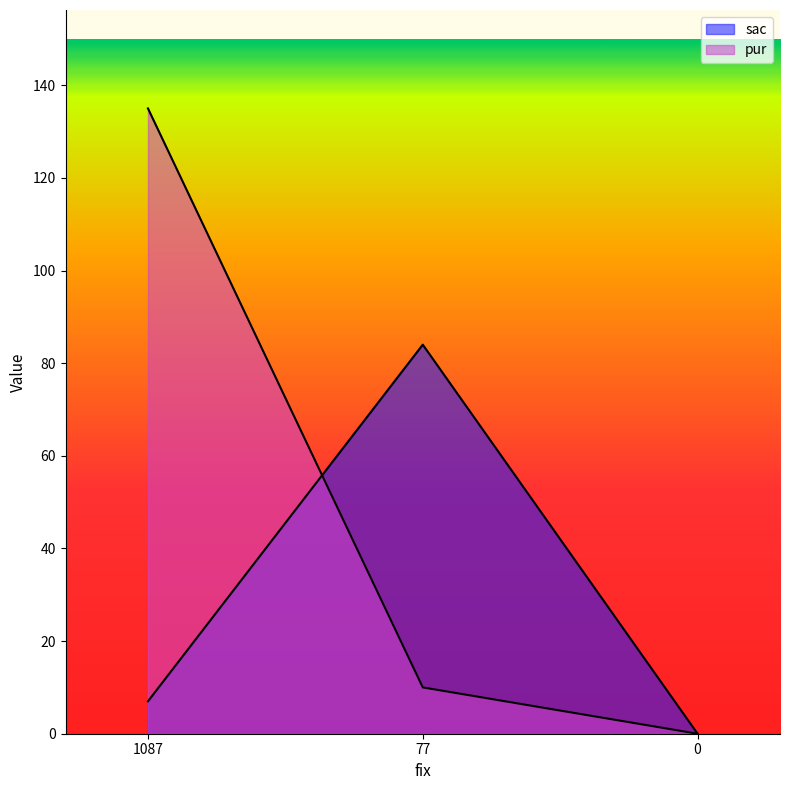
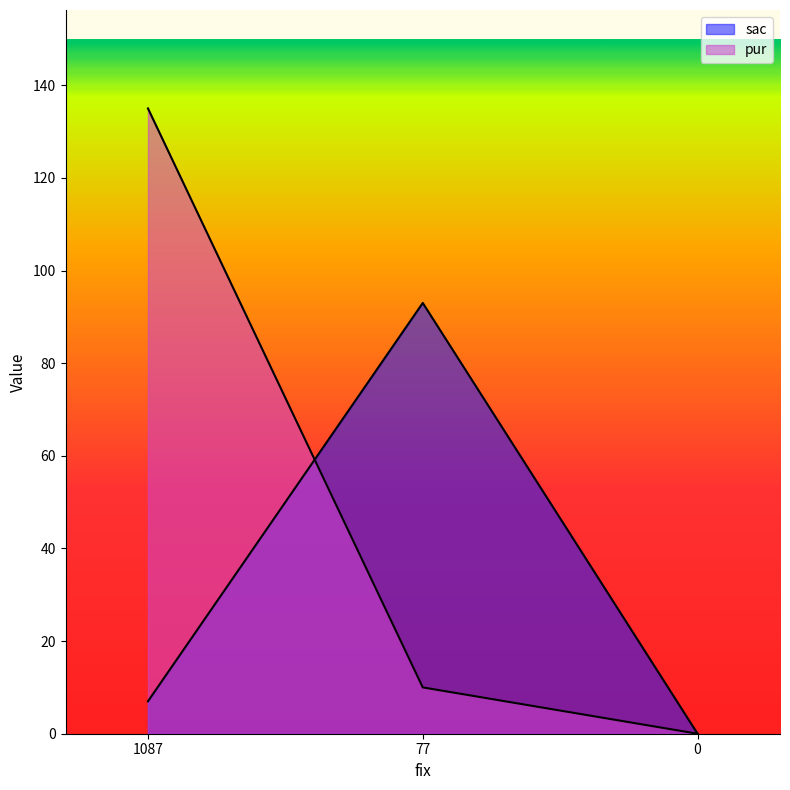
sac, 77: 84 -> 93
